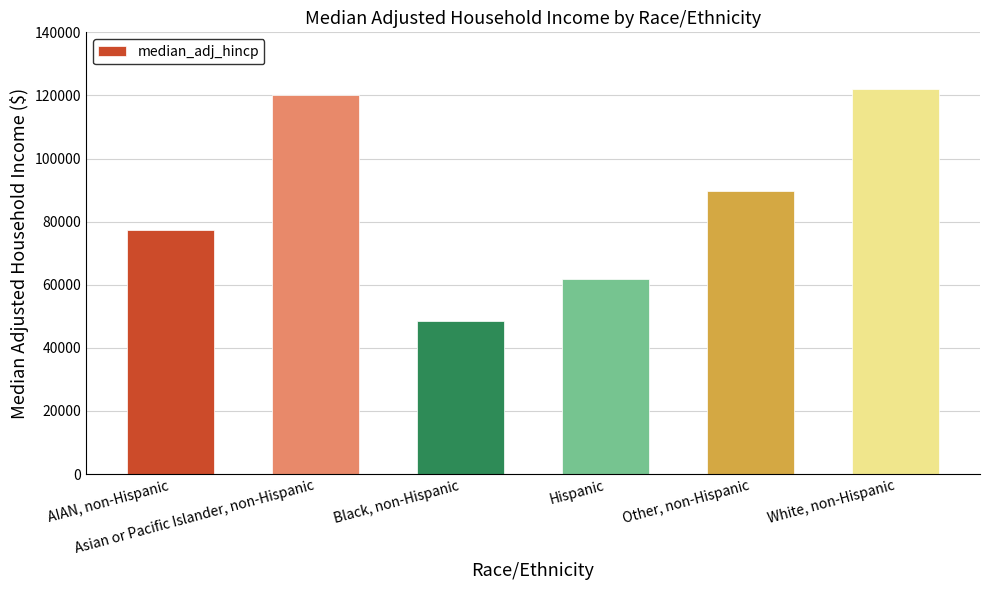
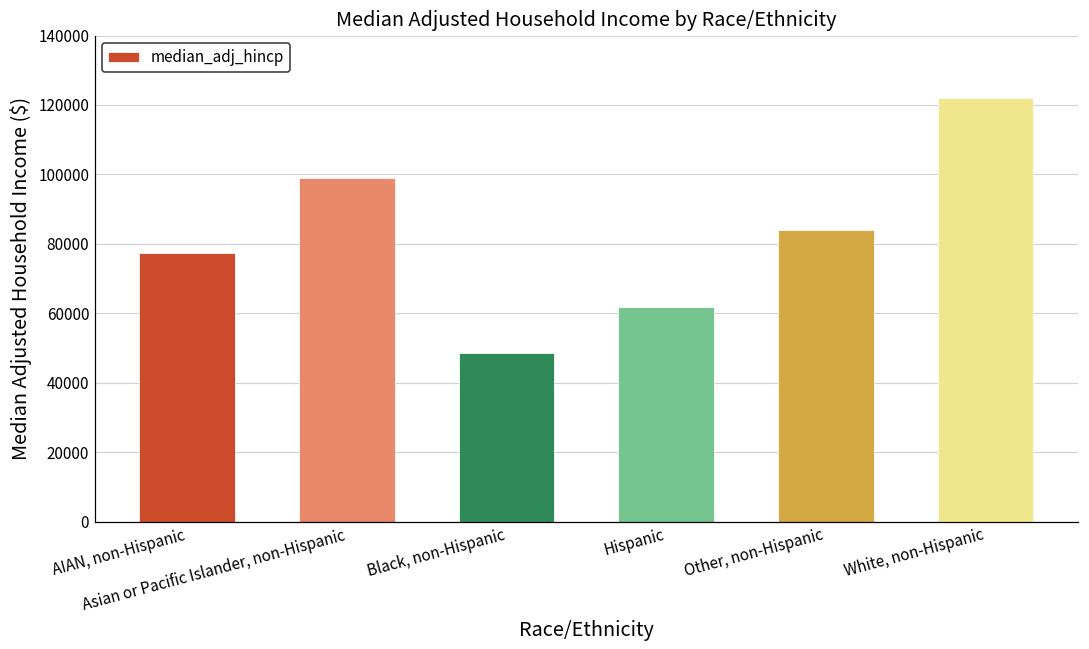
Asian or Pacific Islander, non-Hispanic: 120000 -> 99000
Other, non-Hispanic: 90000 -> 84000
